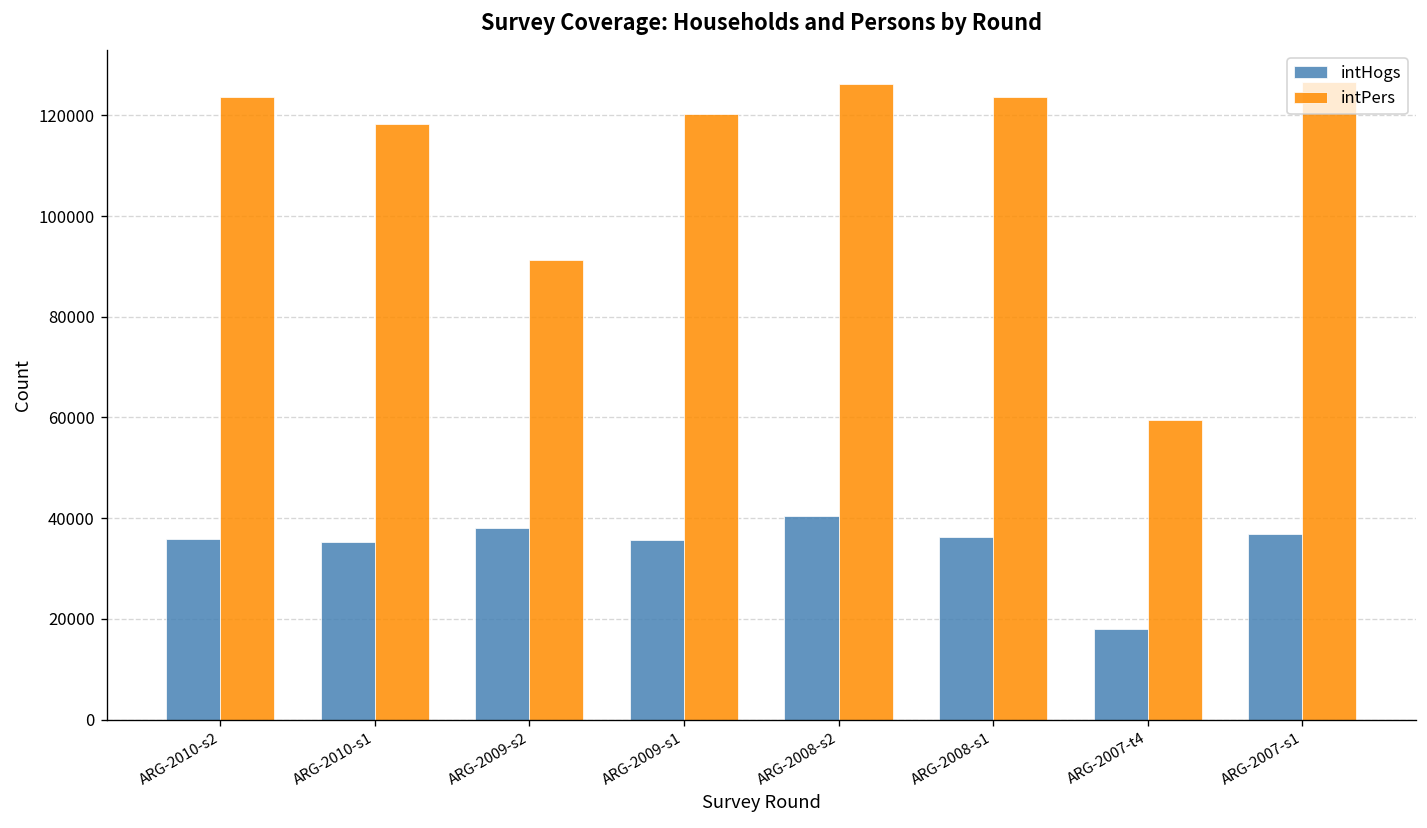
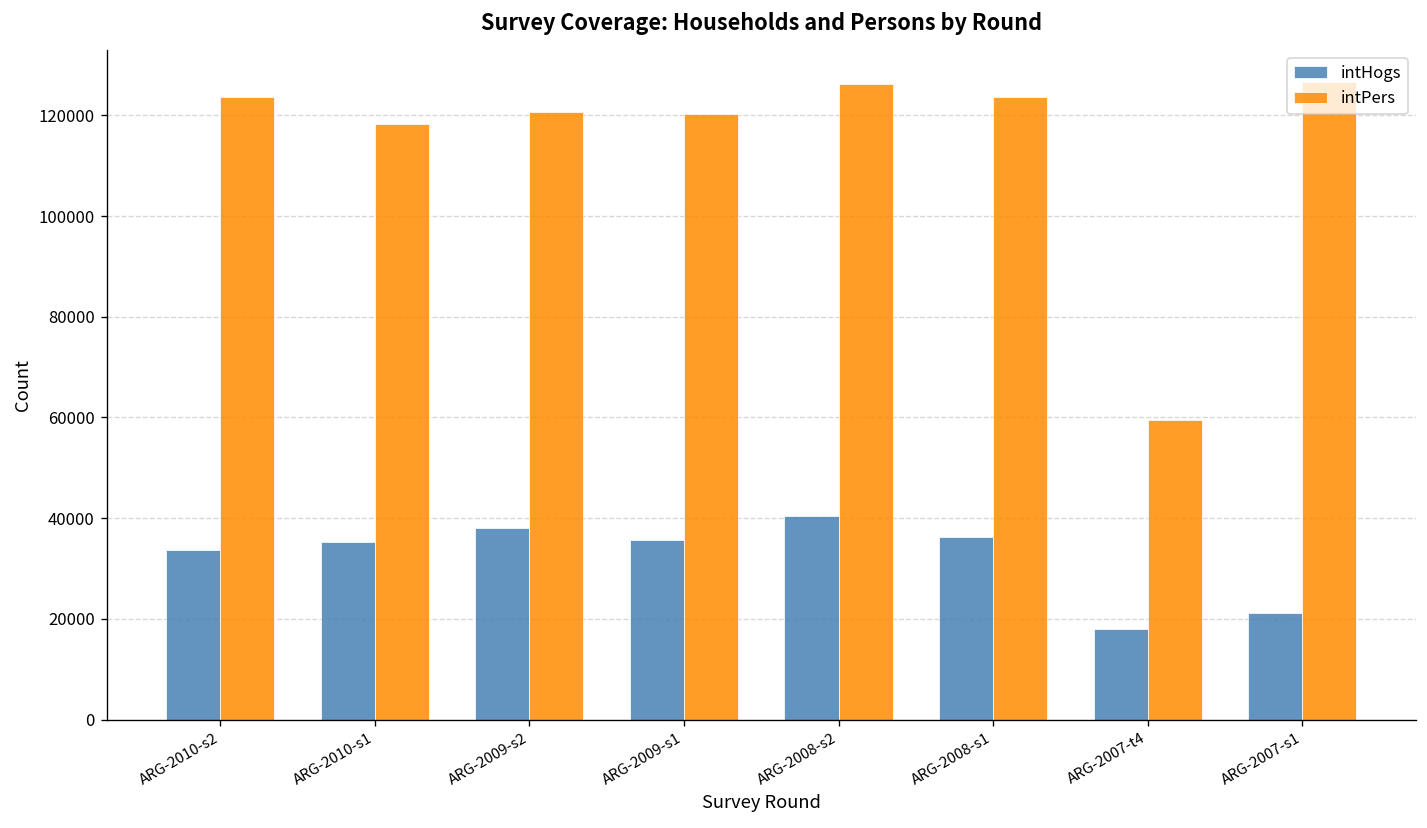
intHogs, ARG-2010-s2: 36000 -> 34000
intPers, ARG-2009-s2: 91000 -> 121000
intHogs, ARG-2007-s1: 37000 -> 21000
